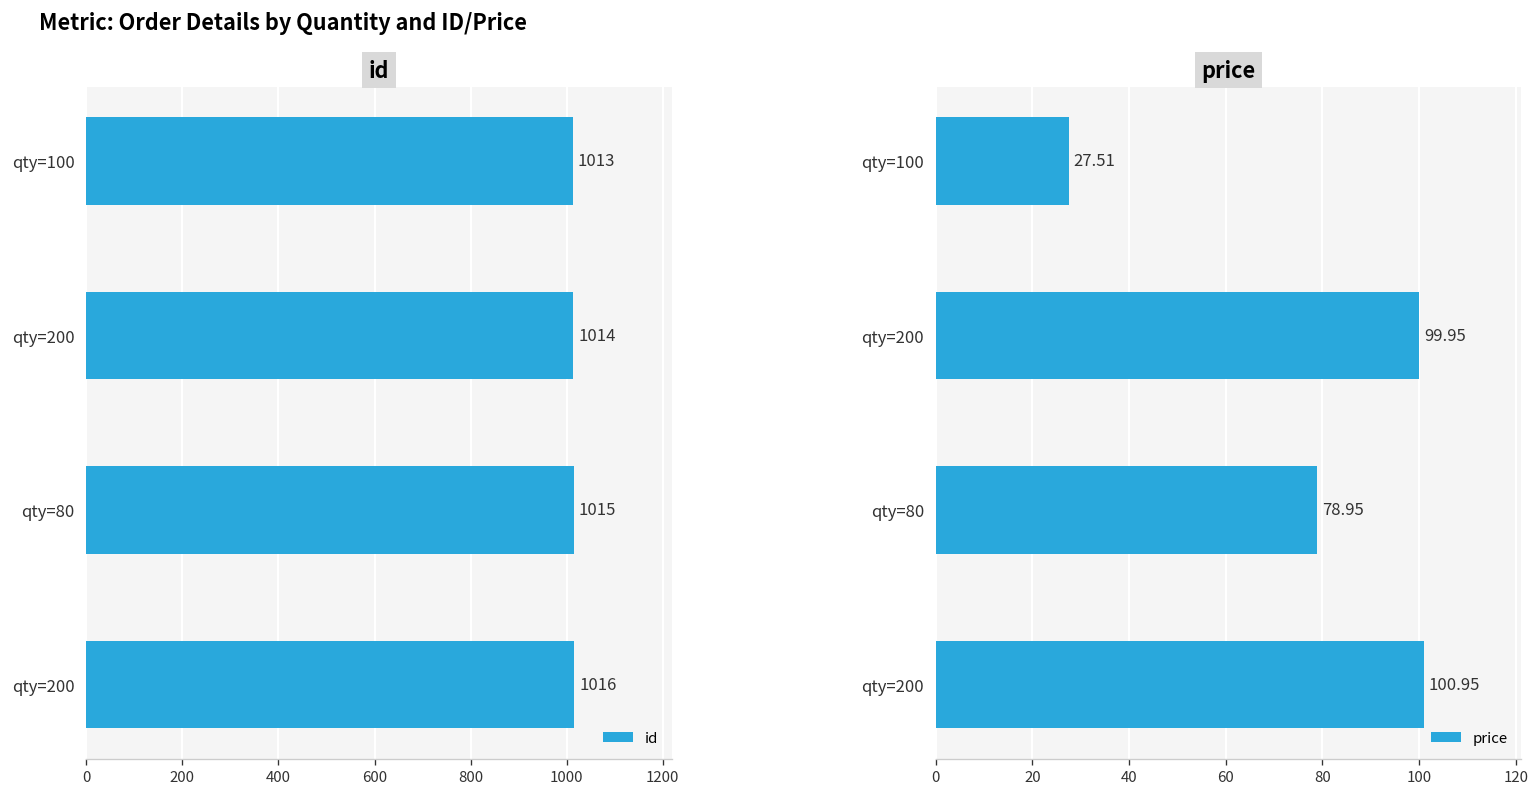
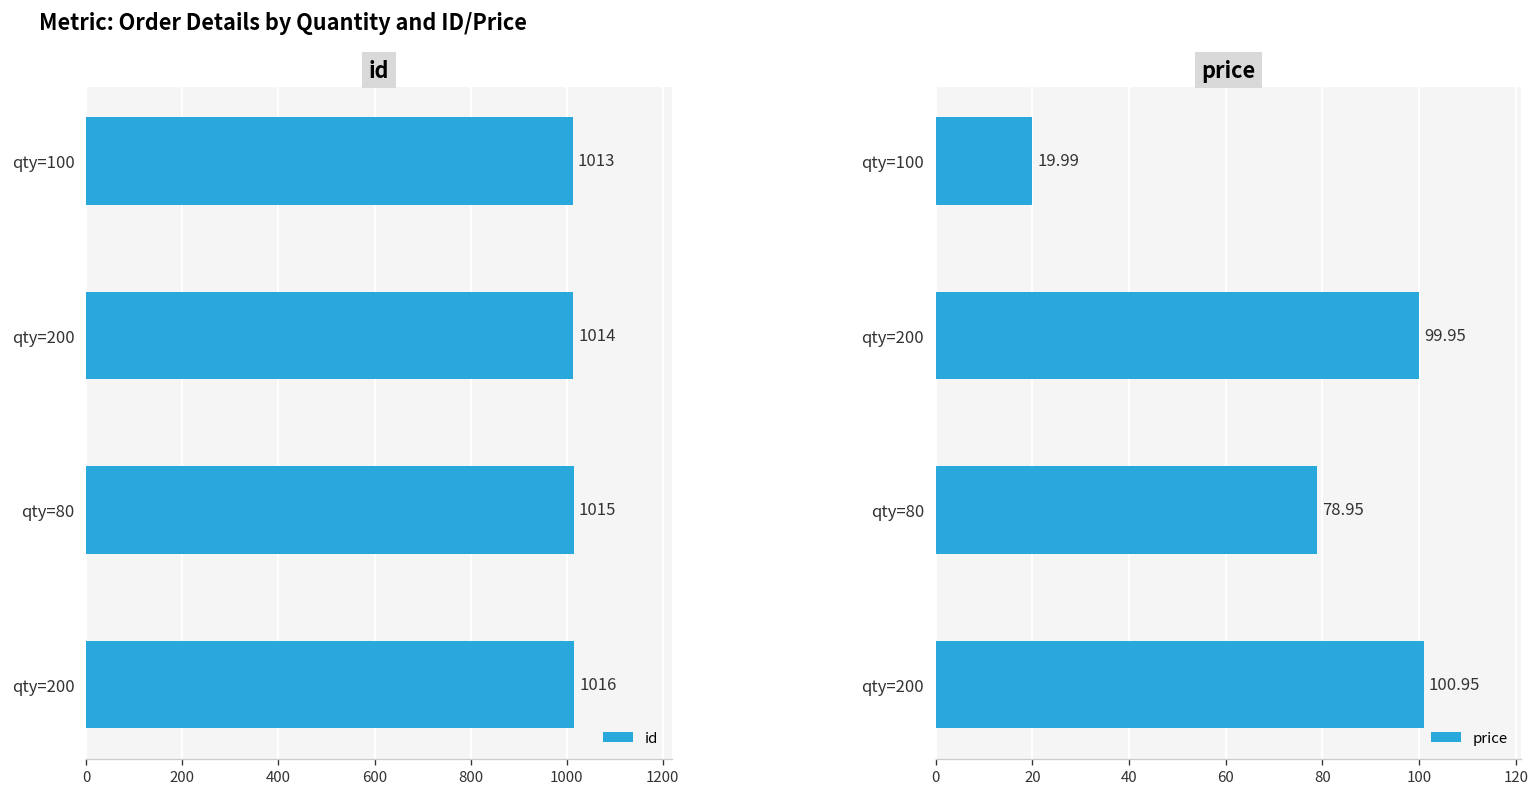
price, qty=100: 27.51 -> 19.99
